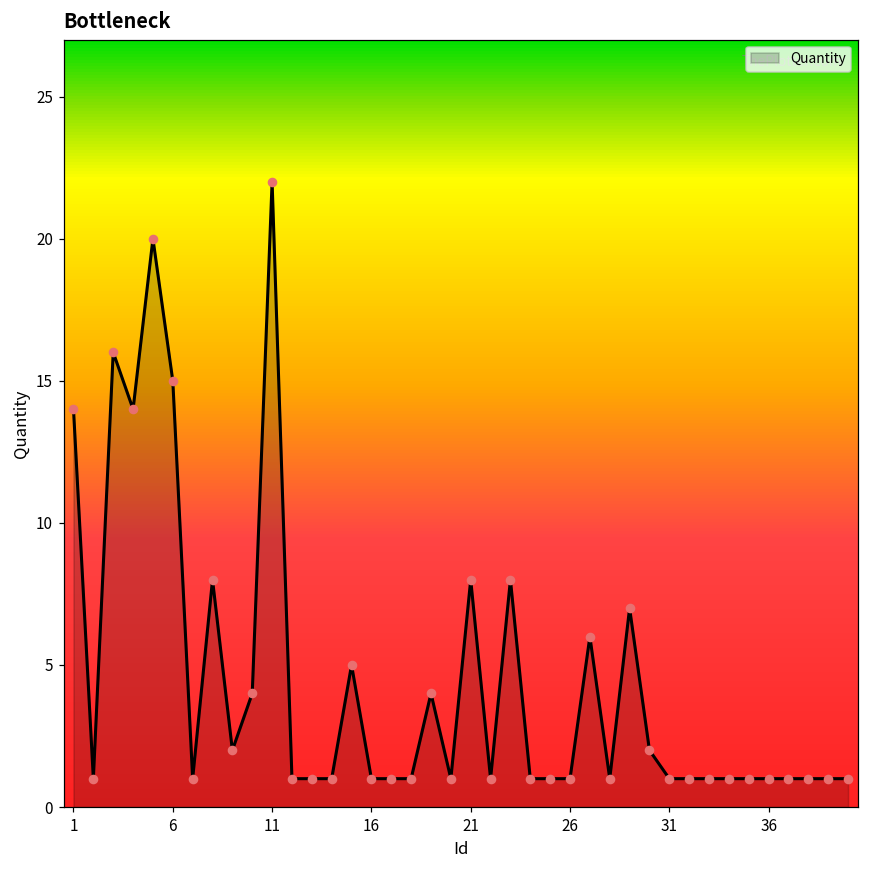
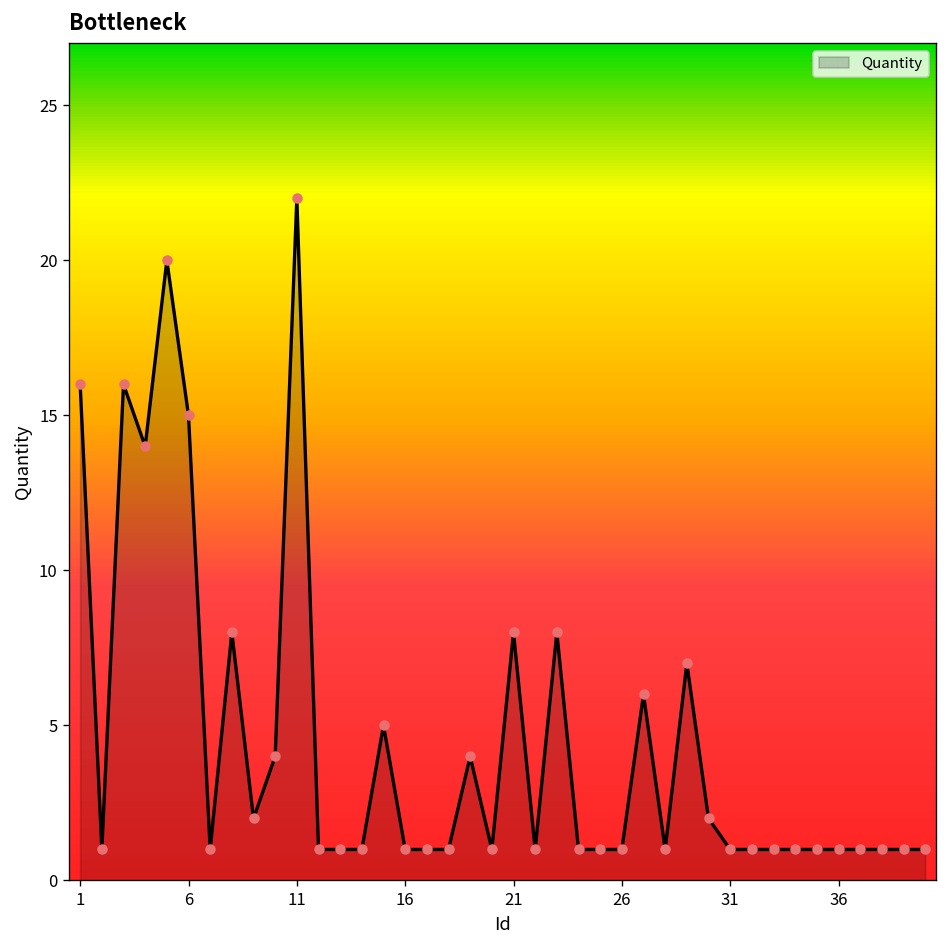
1: 14 -> 16
